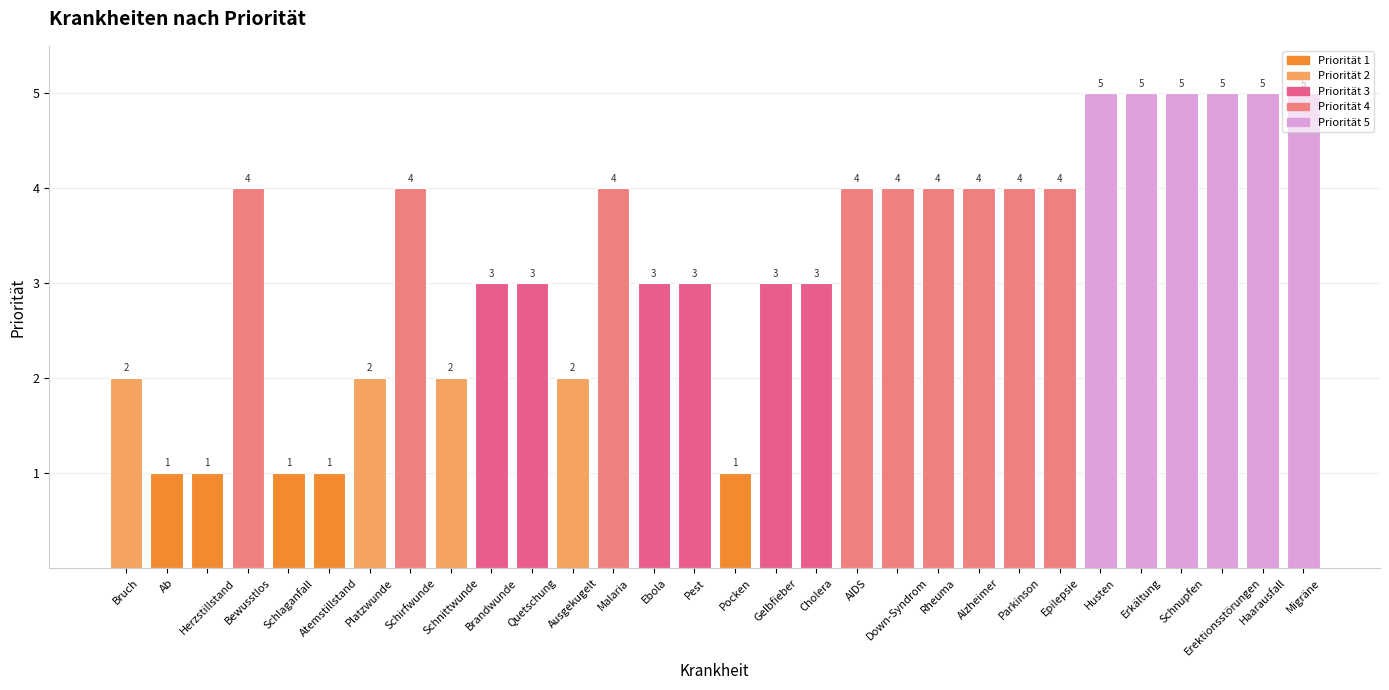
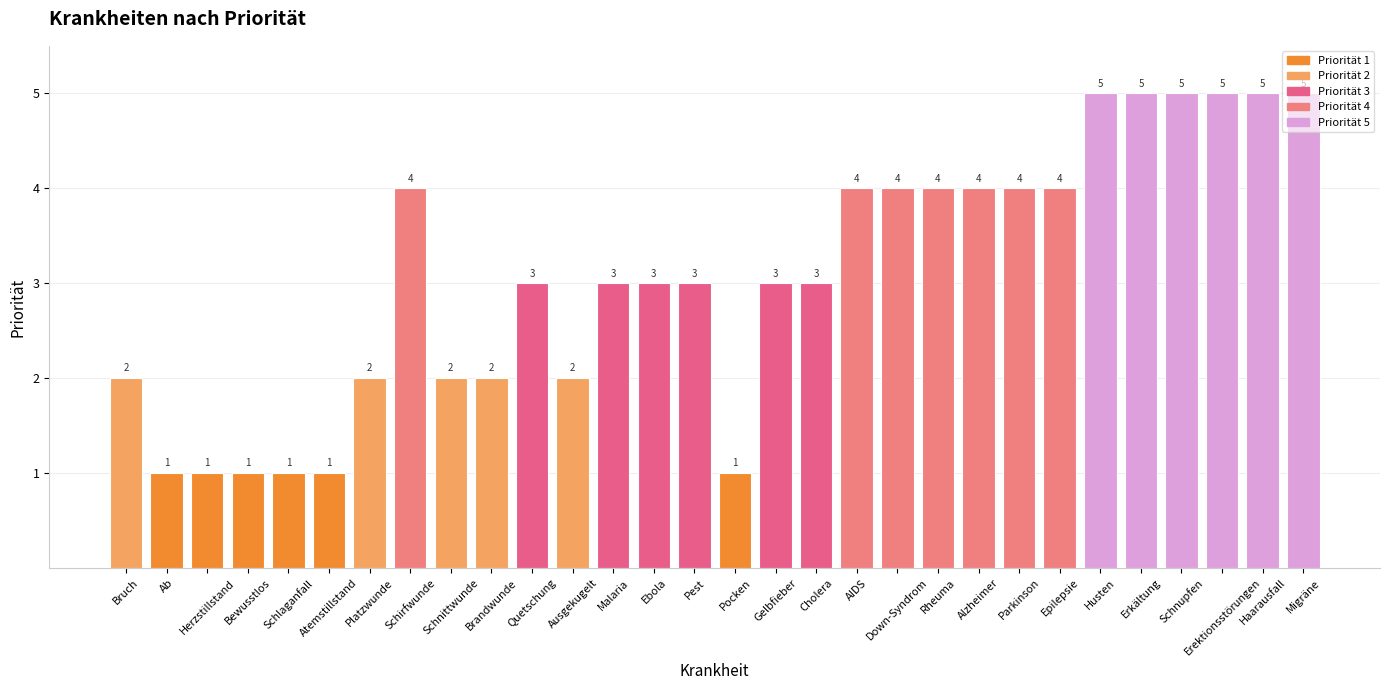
Bewusstlos: 4 -> 1
Brandwunde: 3 -> 2
Malaria: 4 -> 3
